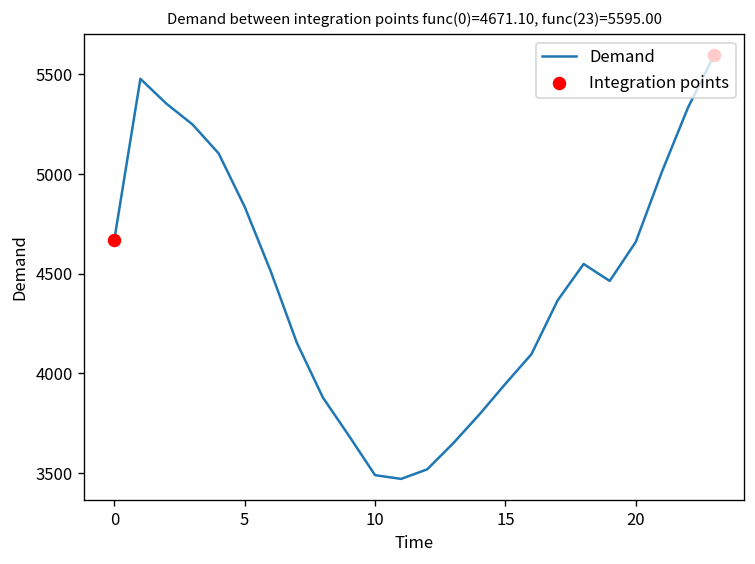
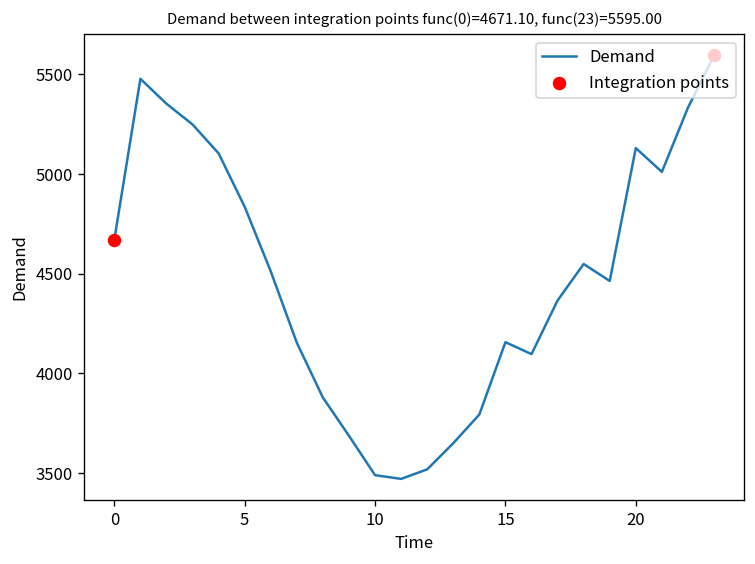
Demand, 15: 3950 -> 4160
Demand, 20: 4660 -> 5130
